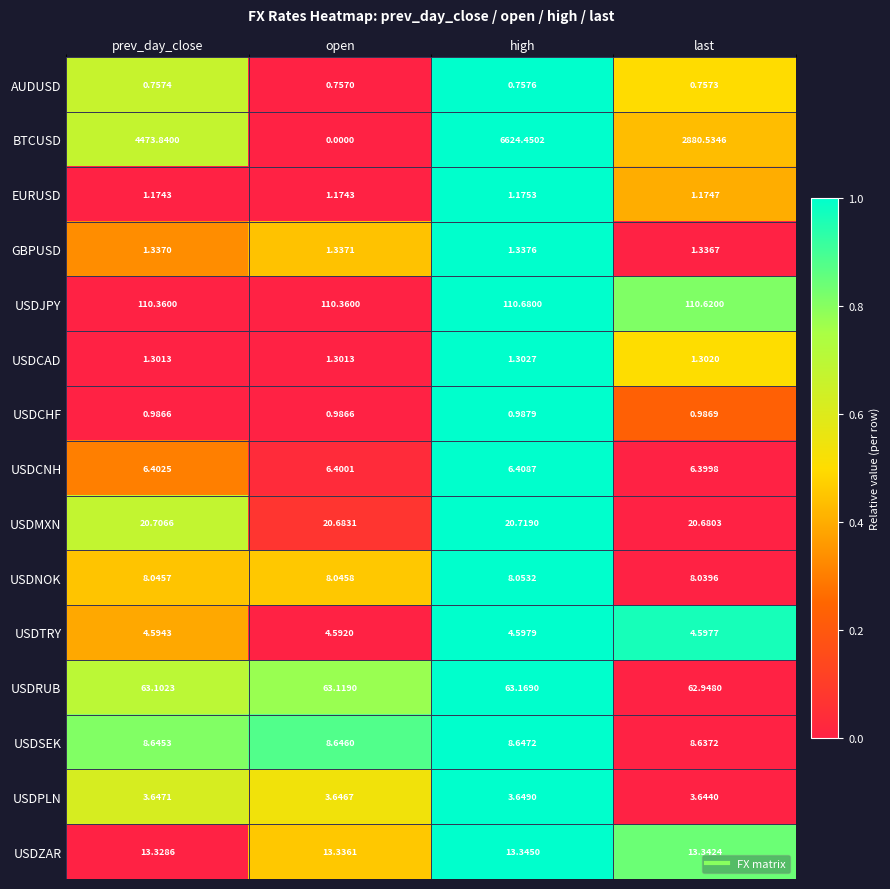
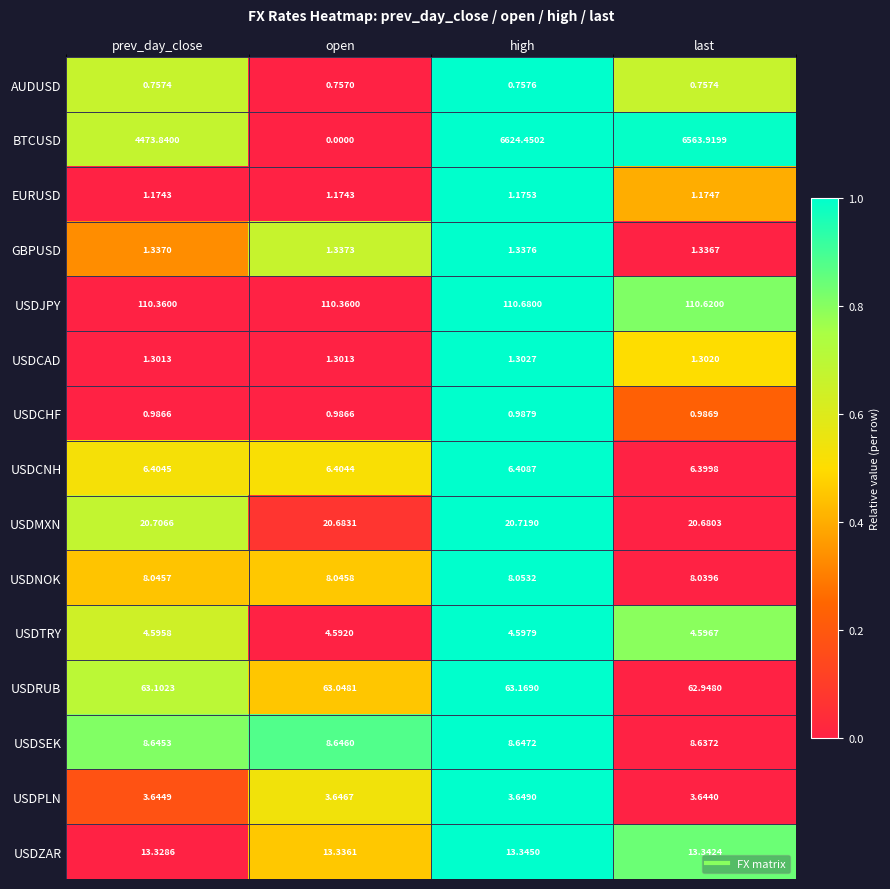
AUDUSD, last: 0.7573 -> 0.7574
BTCUSD, last: 2880.5346 -> 6563.9199
GBPUSD, open: 1.3371 -> 1.3373
USDCNH, prev_day_close: 6.4025 -> 6.4045
USDCNH, open: 6.4001 -> 6.4044
USDTRY, prev_day_close: 4.5943 -> 4.5958
USDTRY, last: 4.5977 -> 4.5967
USDRUB, open: 63.1190 -> 63.0481
USDPLN, prev_day_close: 3.6471 -> 3.6449
